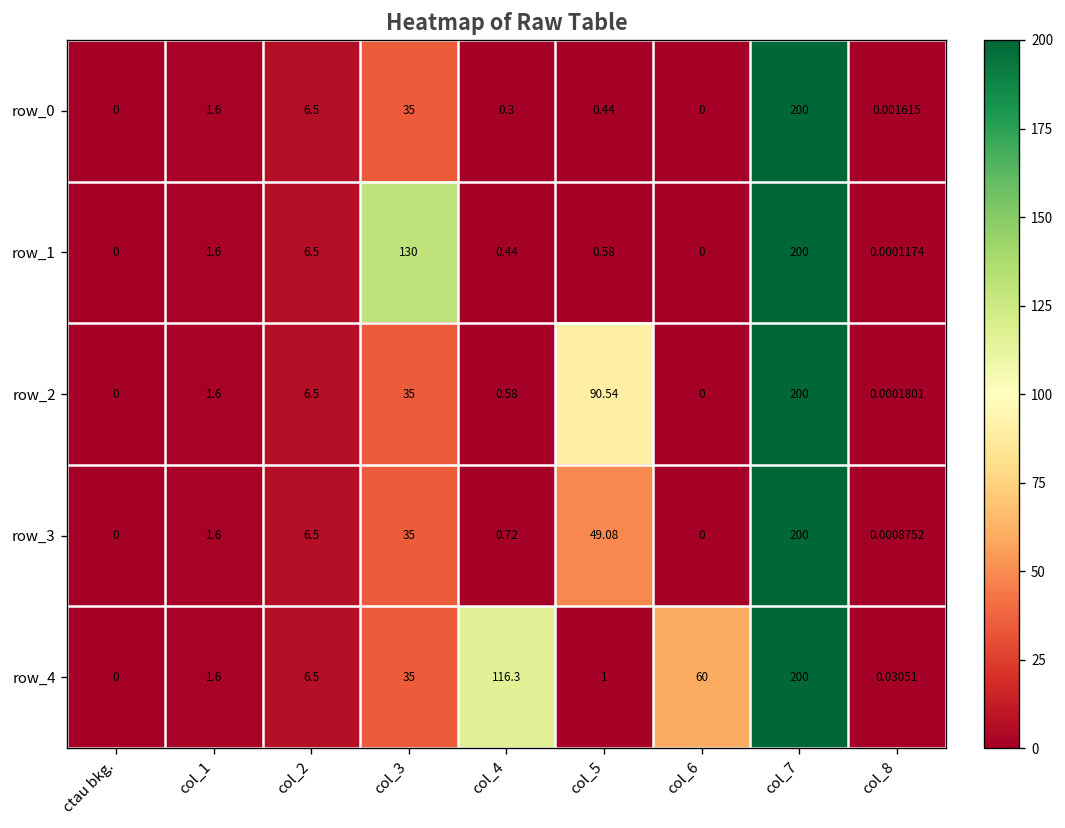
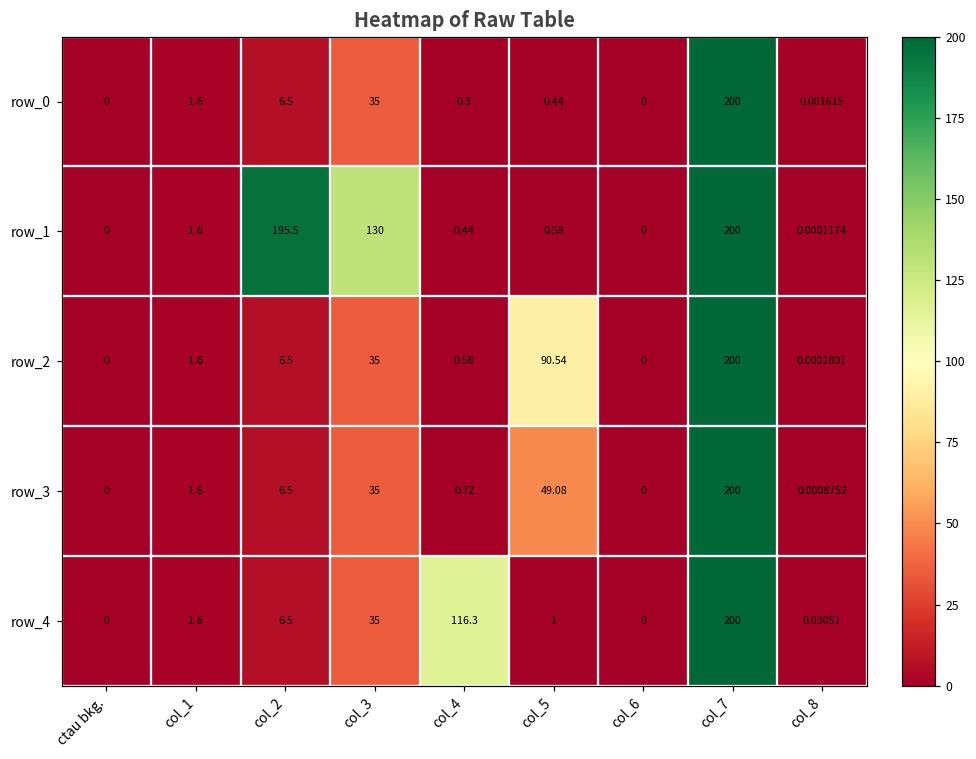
row_1, col_2: 6.5 -> 195.5
row_4, col_6: 60 -> 0
